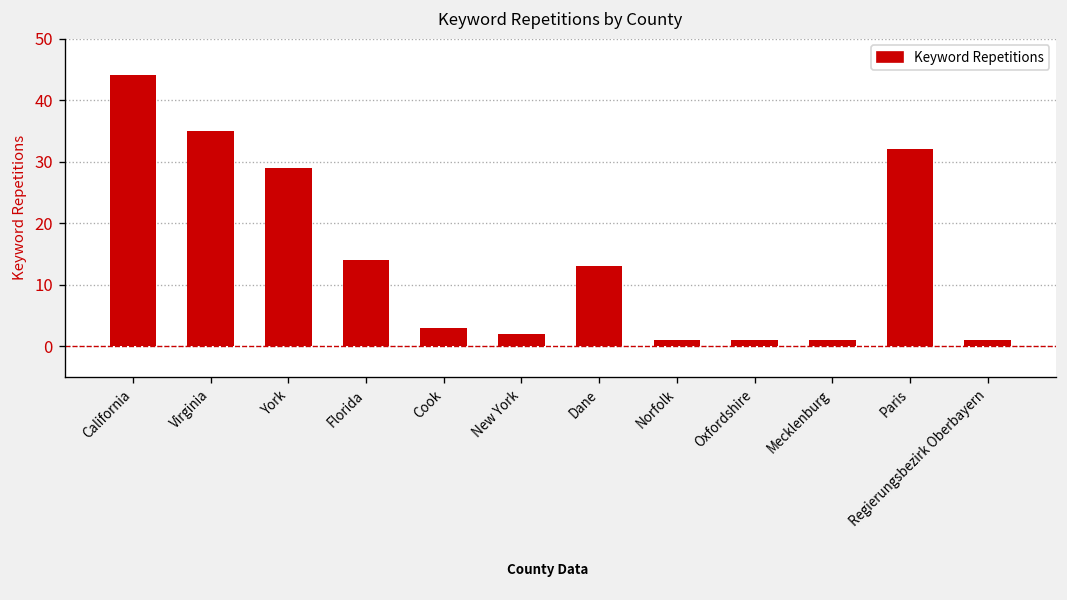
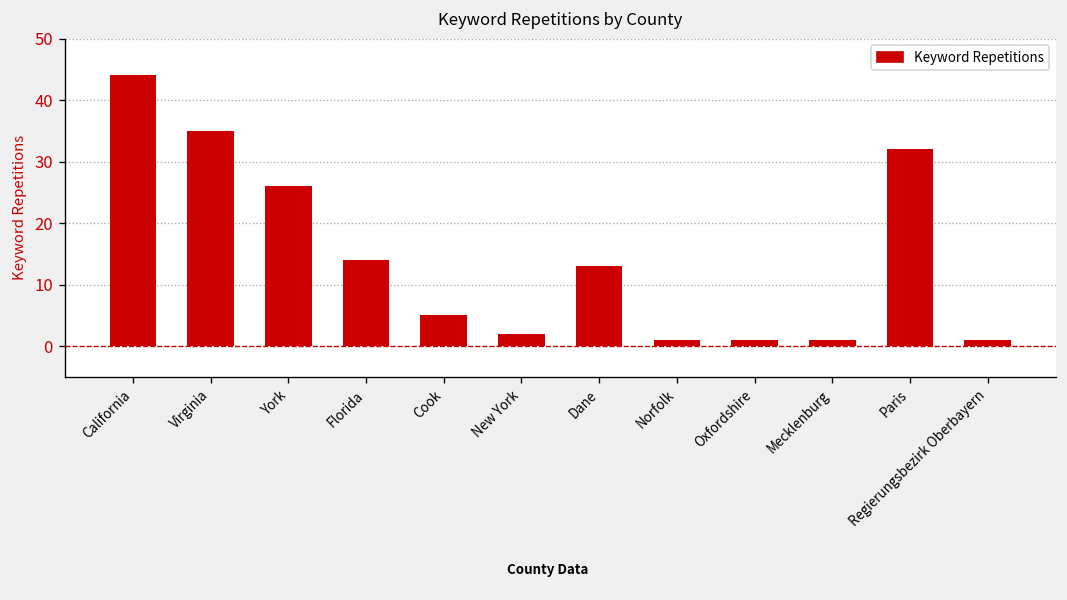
York: 29 -> 26
Cook: 3 -> 5
